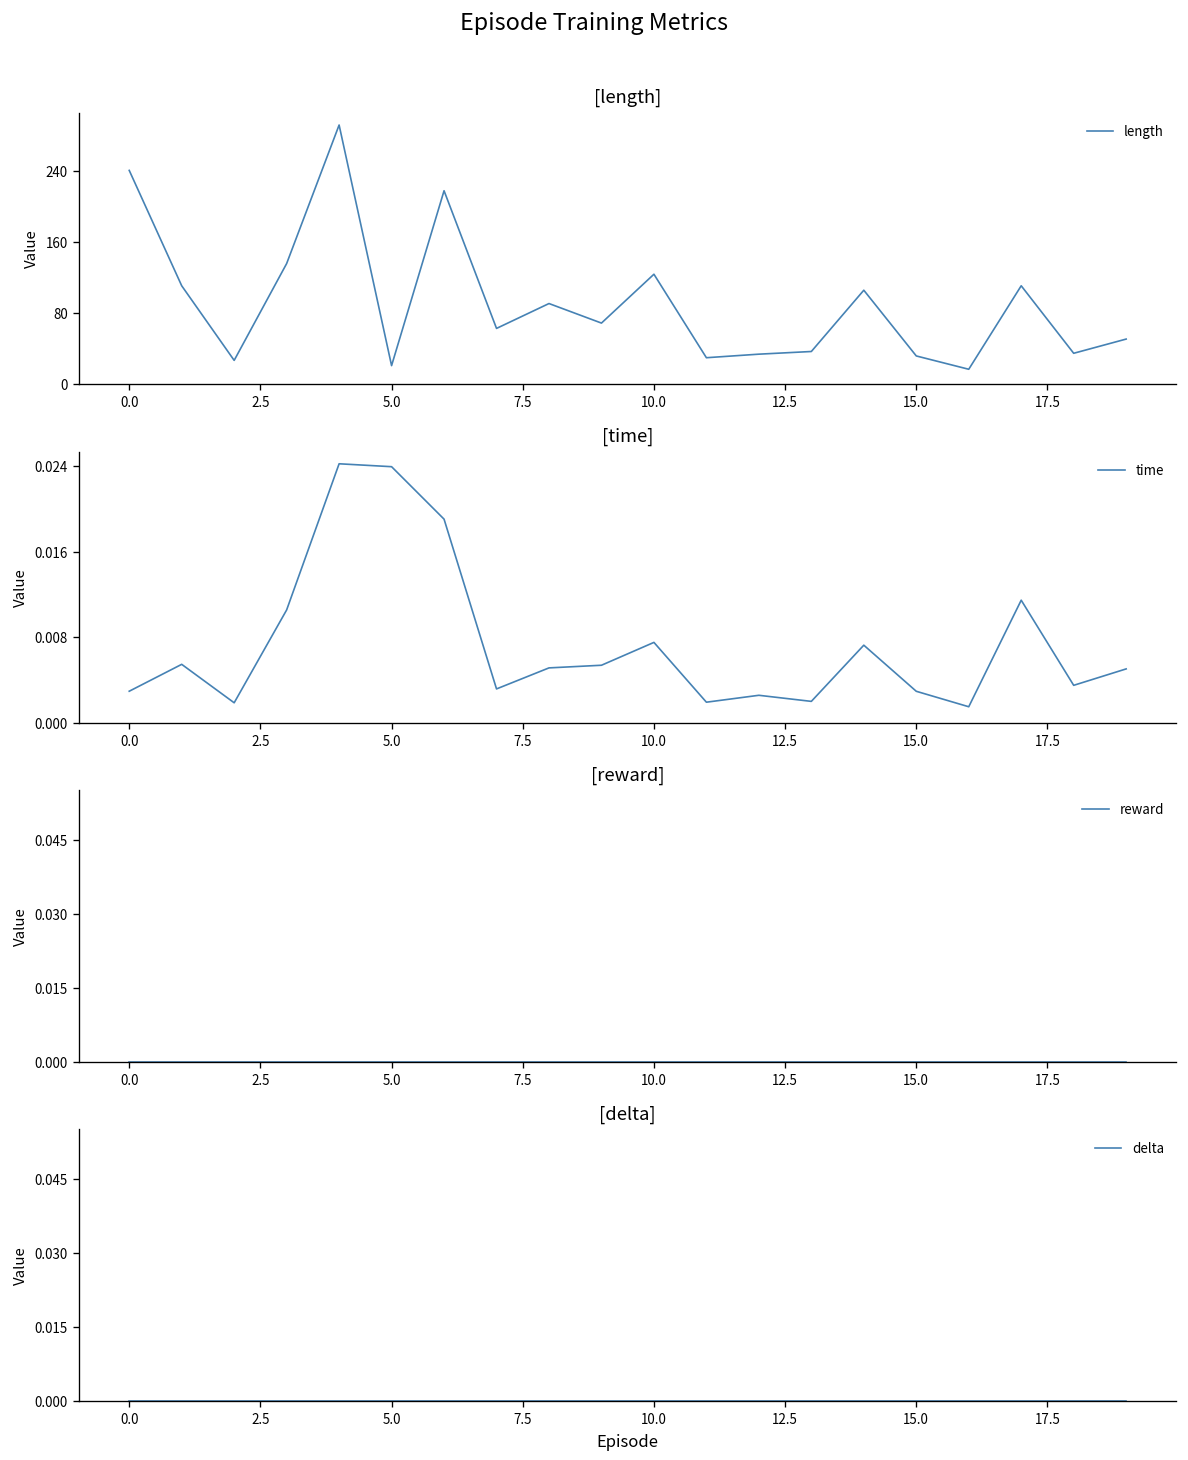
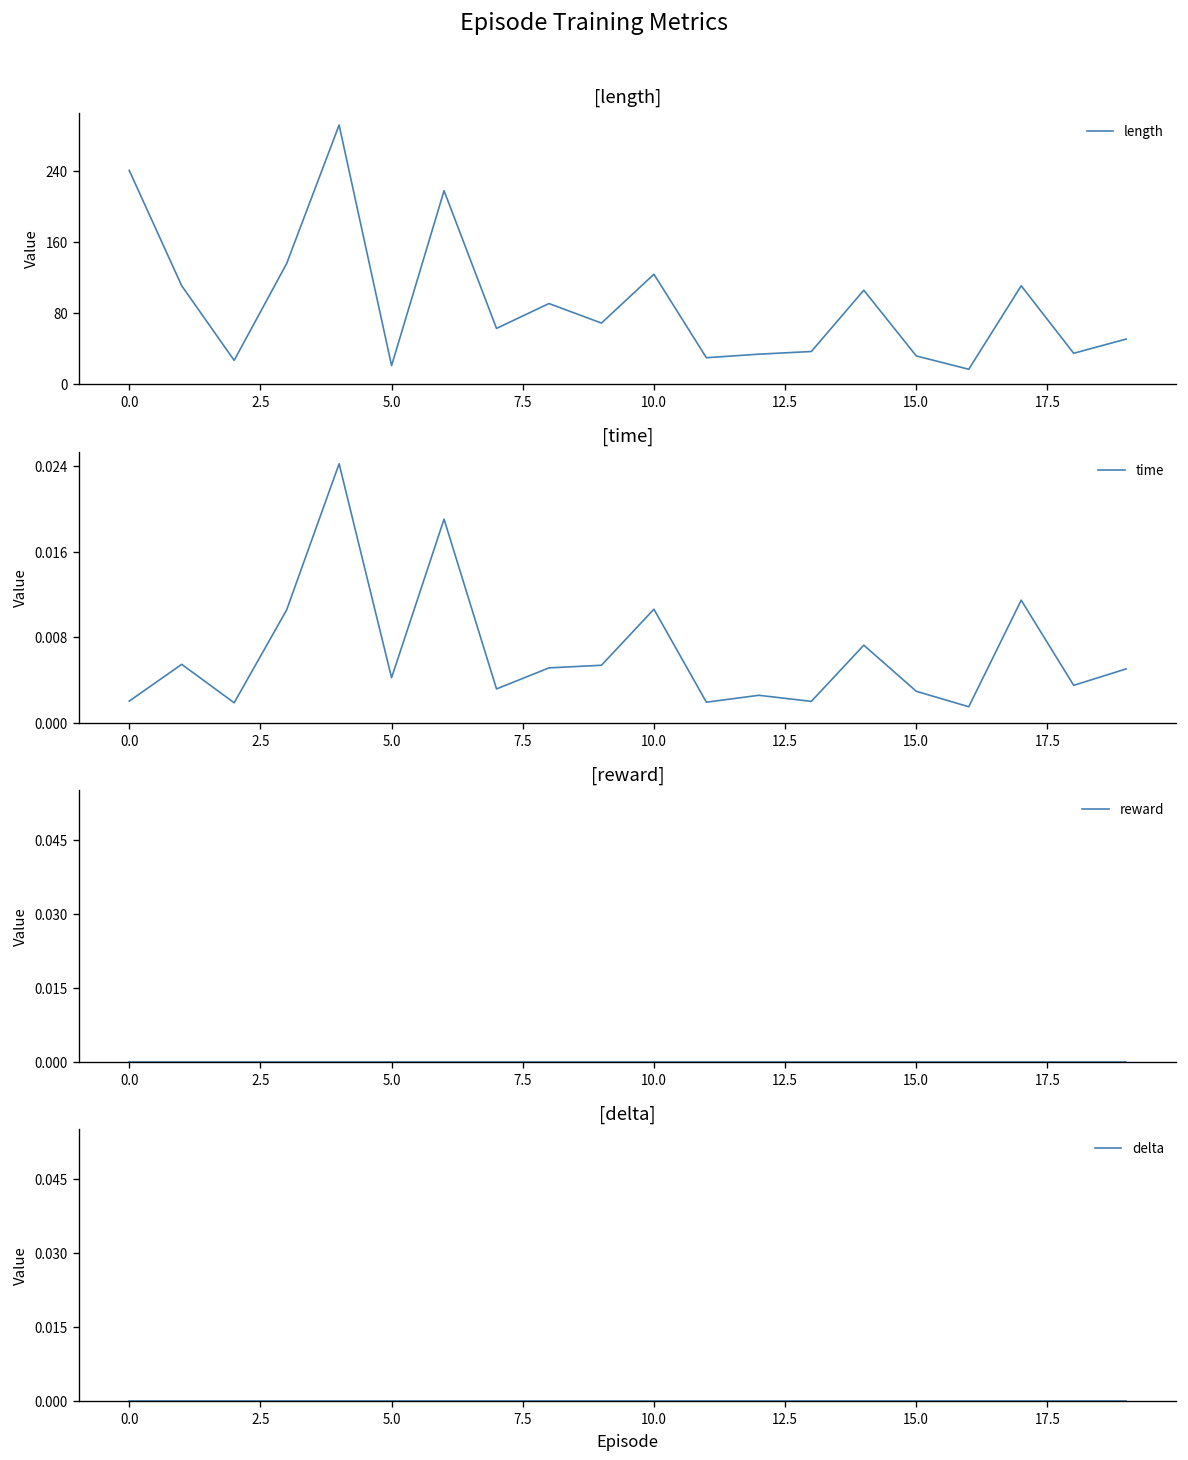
[time], 0.0: 0.003 -> 0.002
[time], 5.0: 0.024 -> 0.004
[time], 10.0: 0.008 -> 0.011
